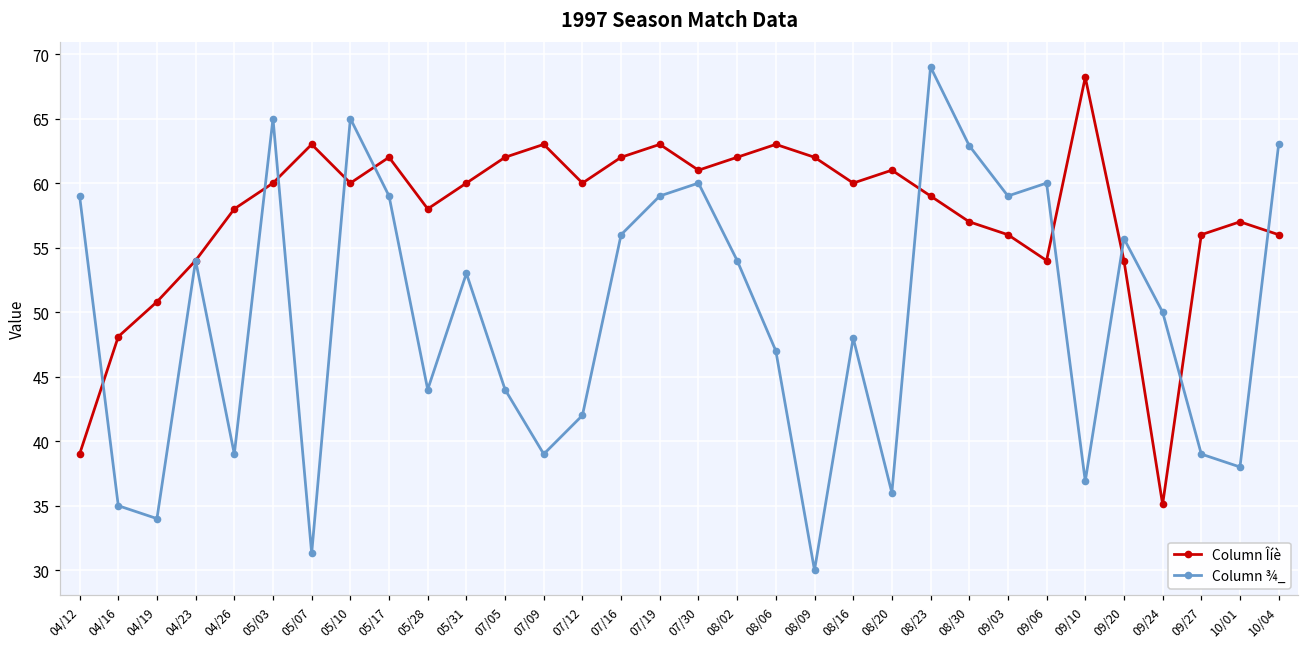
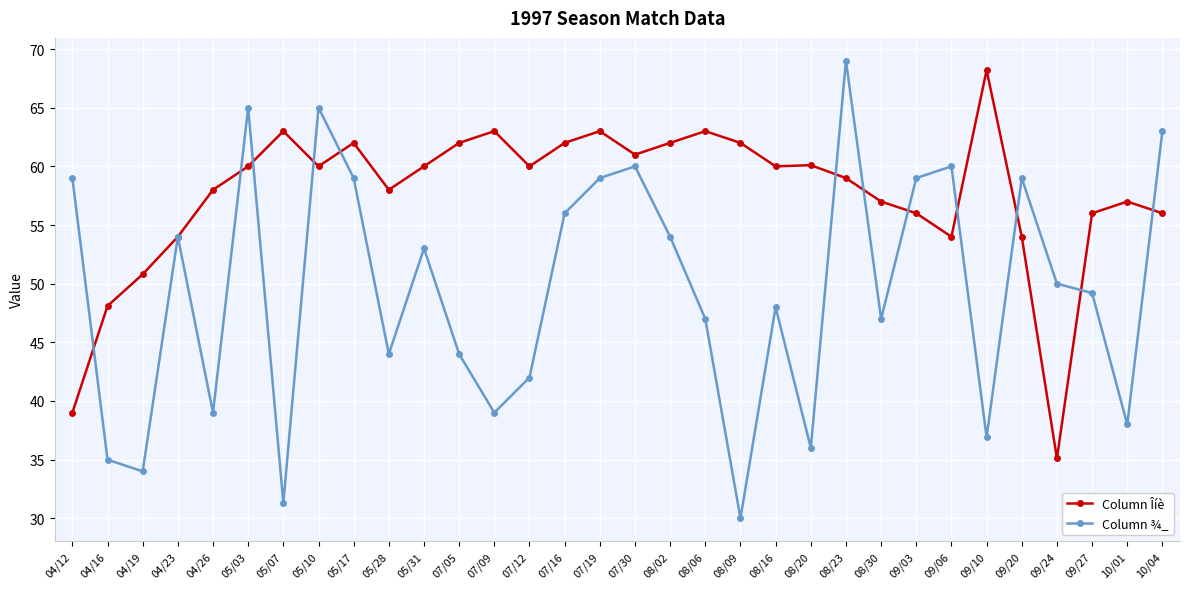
Column Îíè, 08/20: 61.0 -> 60.1
Column ¾_, 08/30: 62.9 -> 47.0
Column ¾_, 09/20: 55.7 -> 59.0
Column ¾_, 09/27: 39.0 -> 49.2
